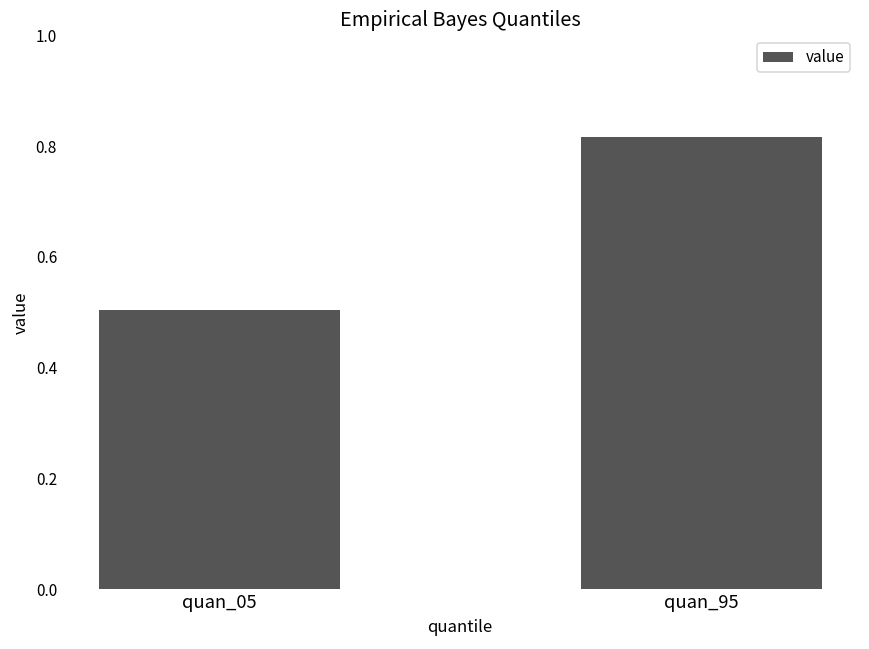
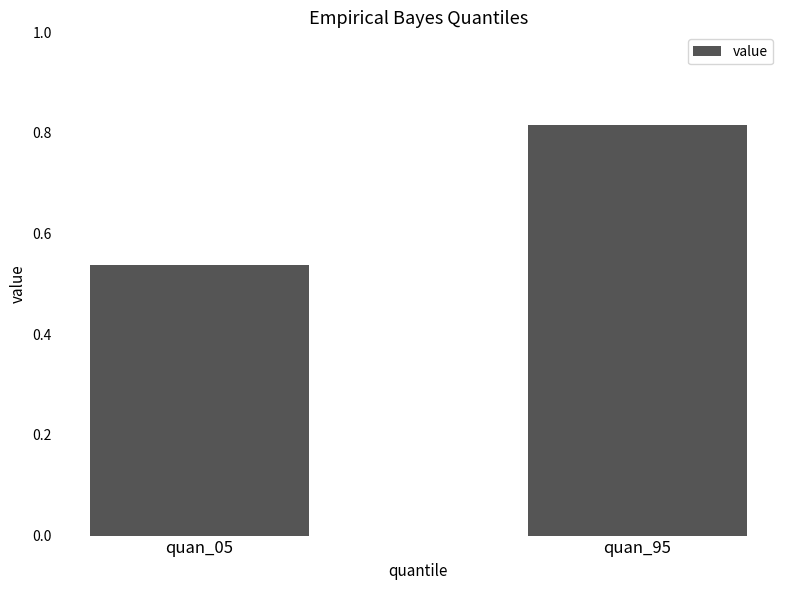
quan_05: 0.50 -> 0.54
